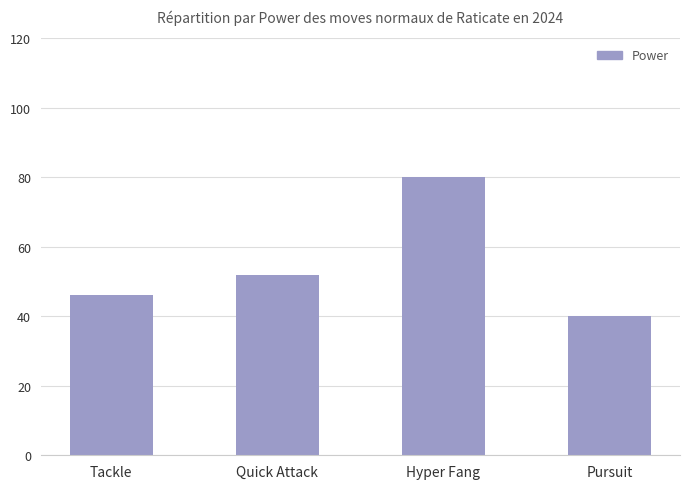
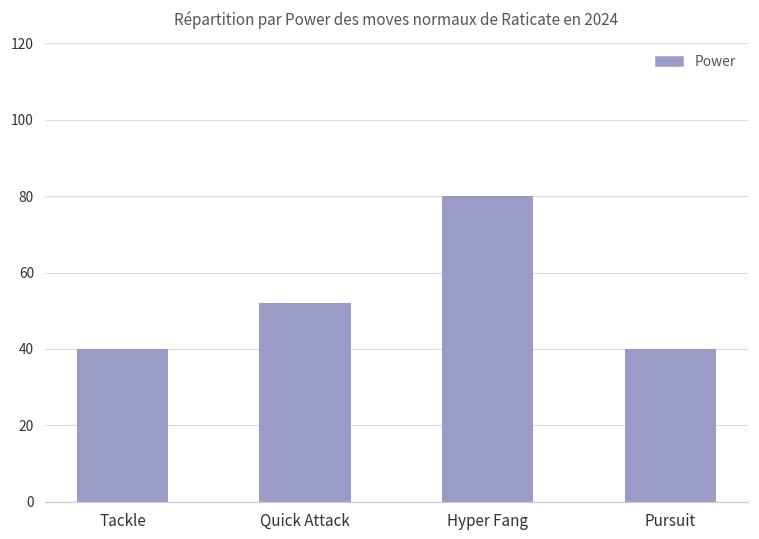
Tackle: 46 -> 40
